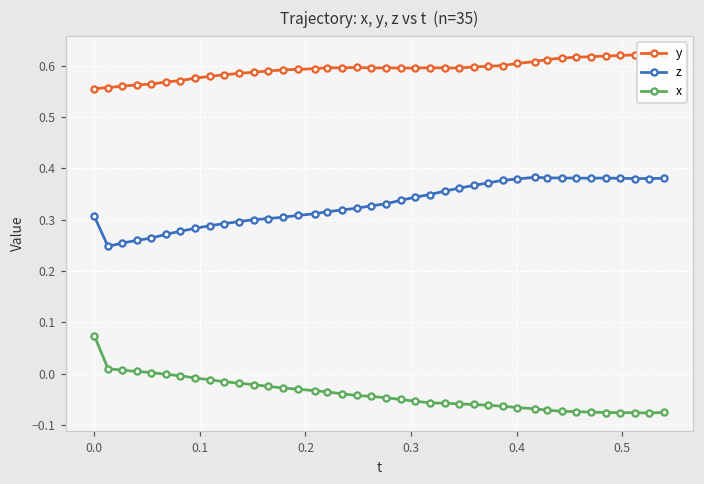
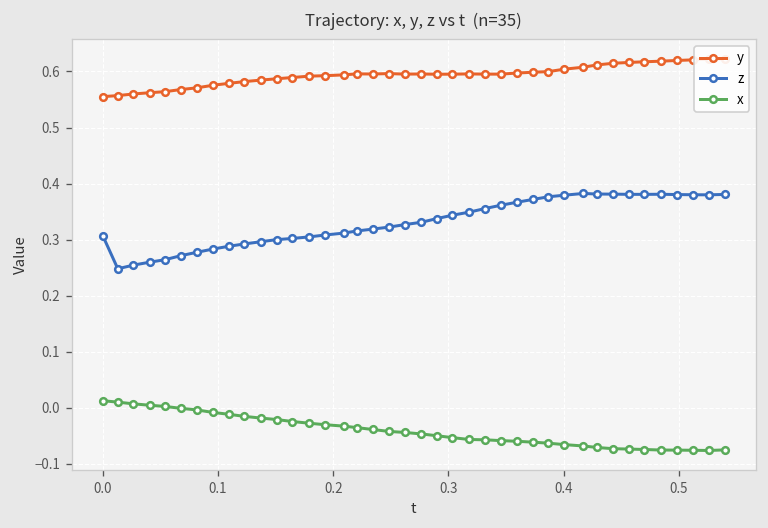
x, 0.0: 0.07 -> 0.01
